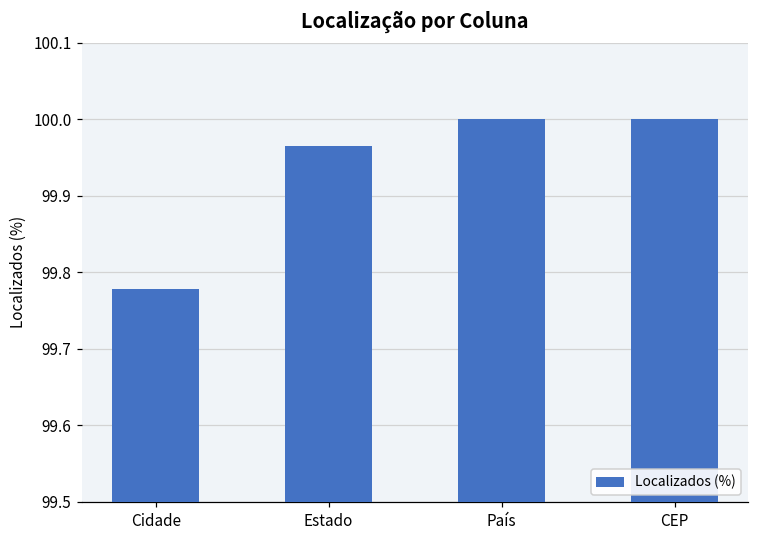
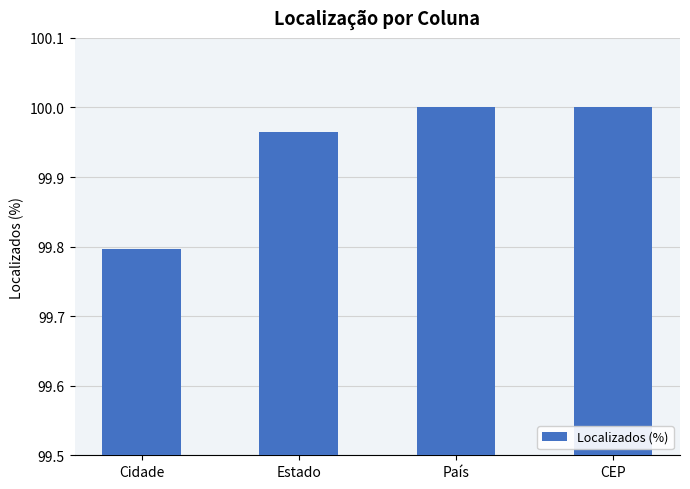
Cidade: 99.78 -> 99.80
